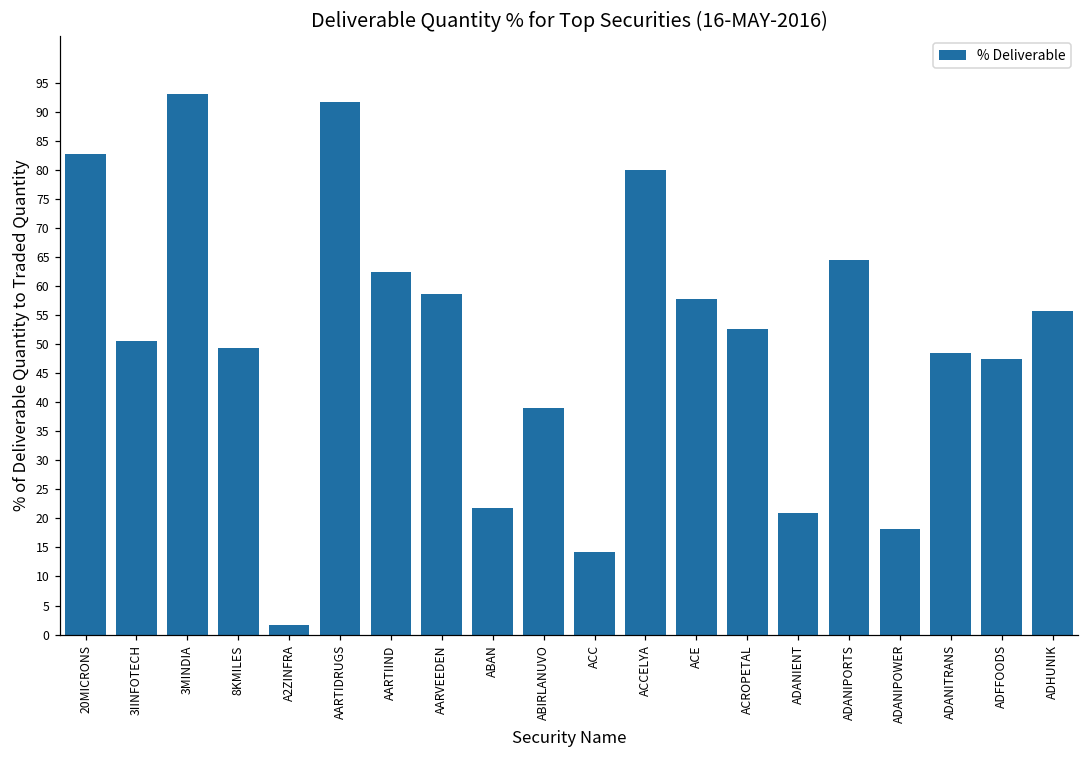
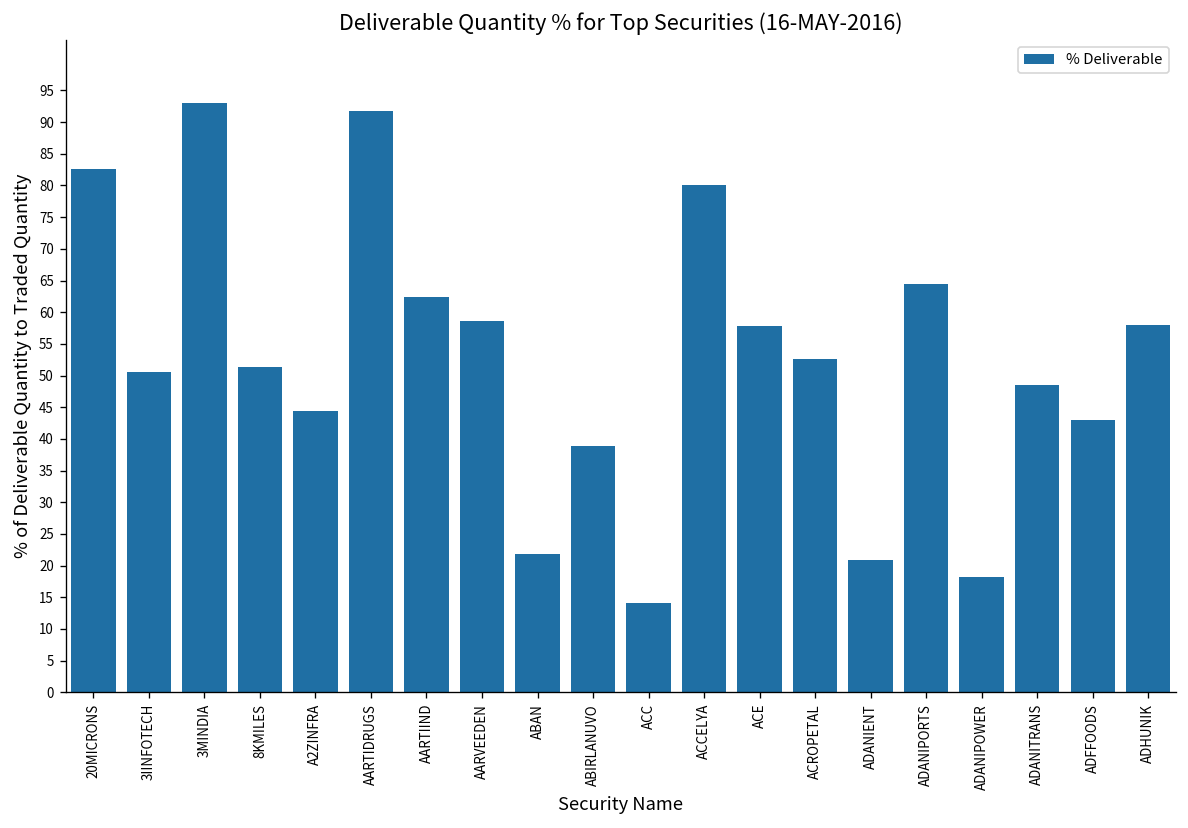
8KMILES: 49 -> 51
A2ZINFRA: 2 -> 44
ADFFOODS: 47 -> 43
ADHUNIK: 56 -> 58
